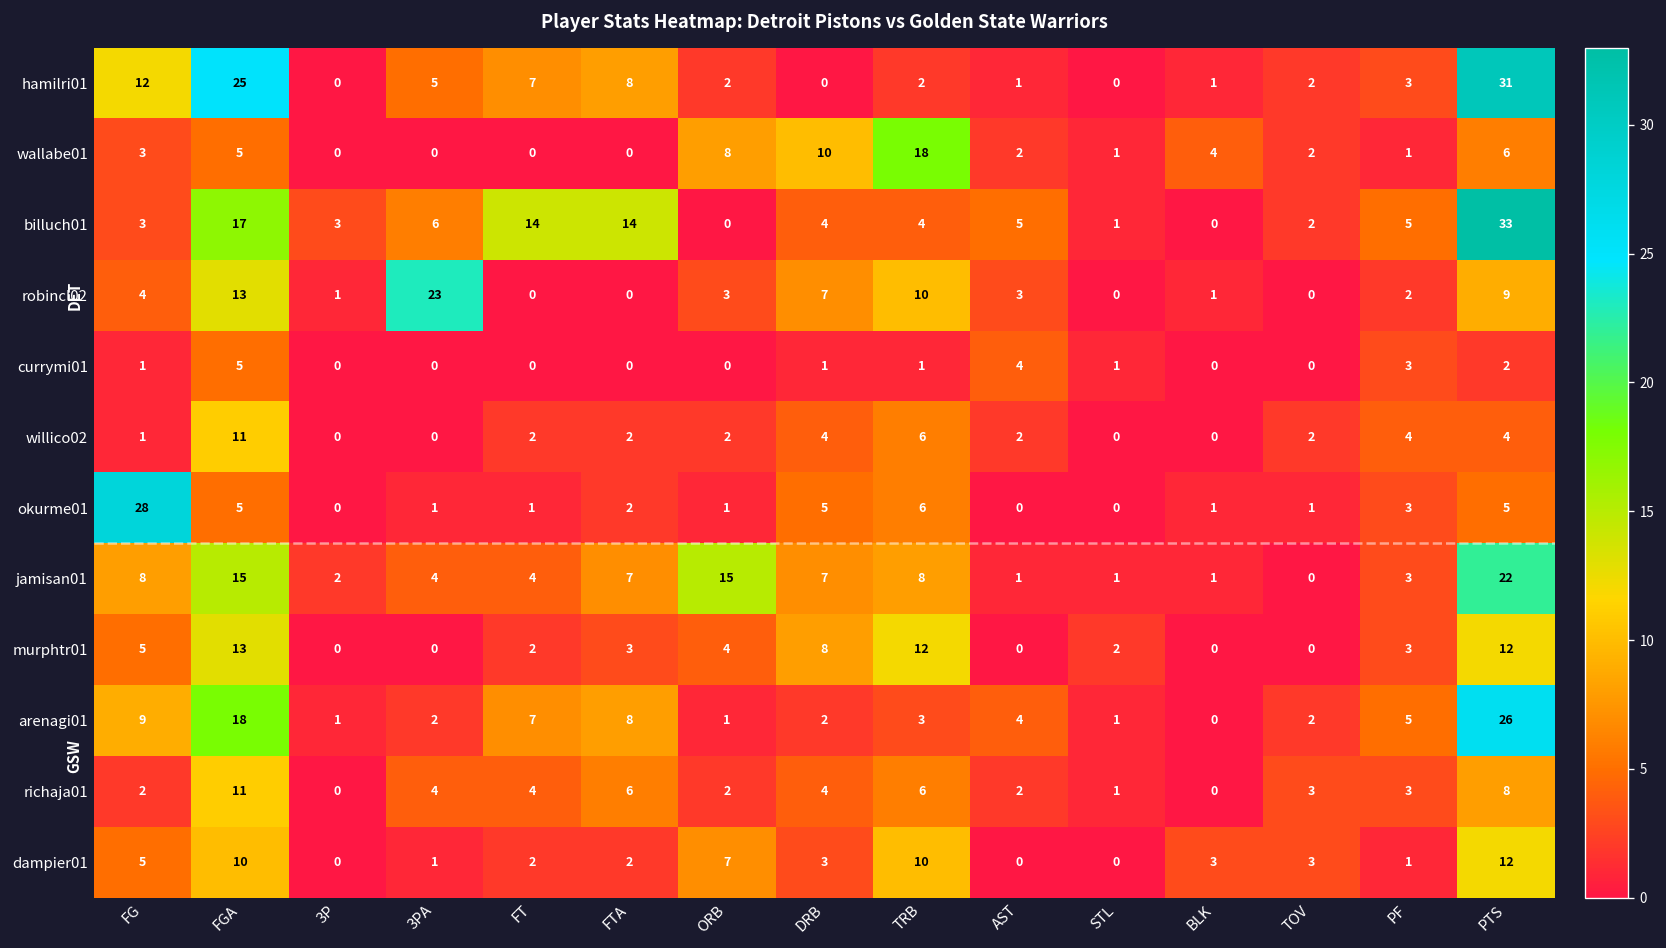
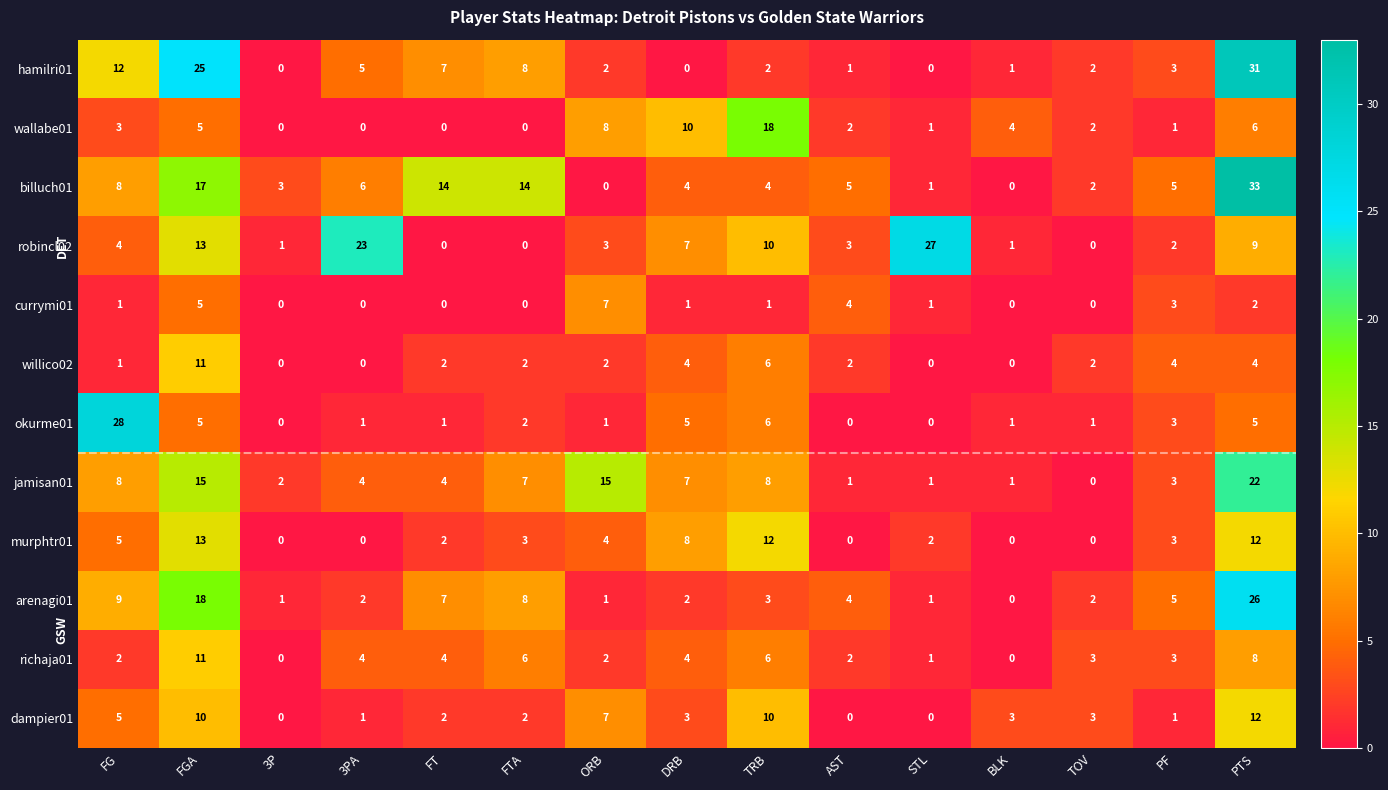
billuch01, FG: 3 -> 8
robincl02, STL: 0 -> 27
currymi01, ORB: 0 -> 7
